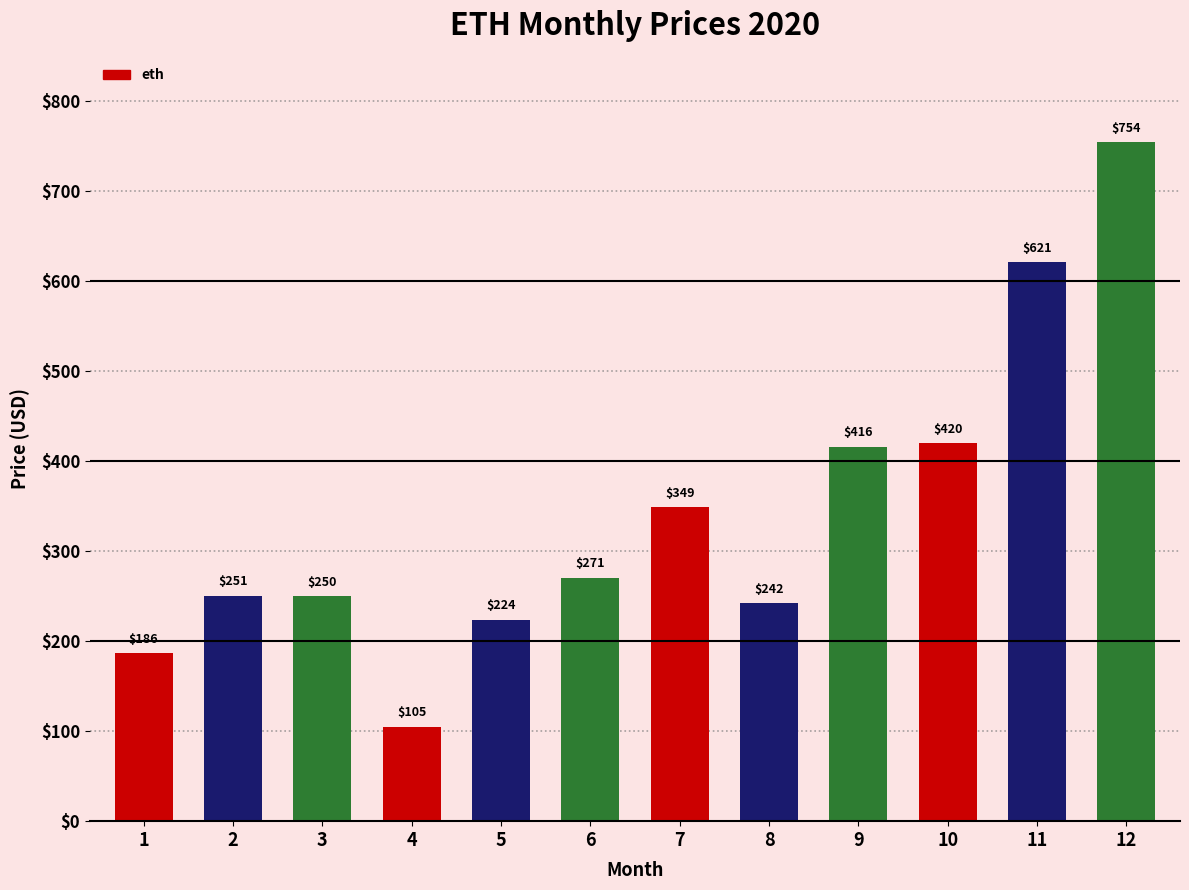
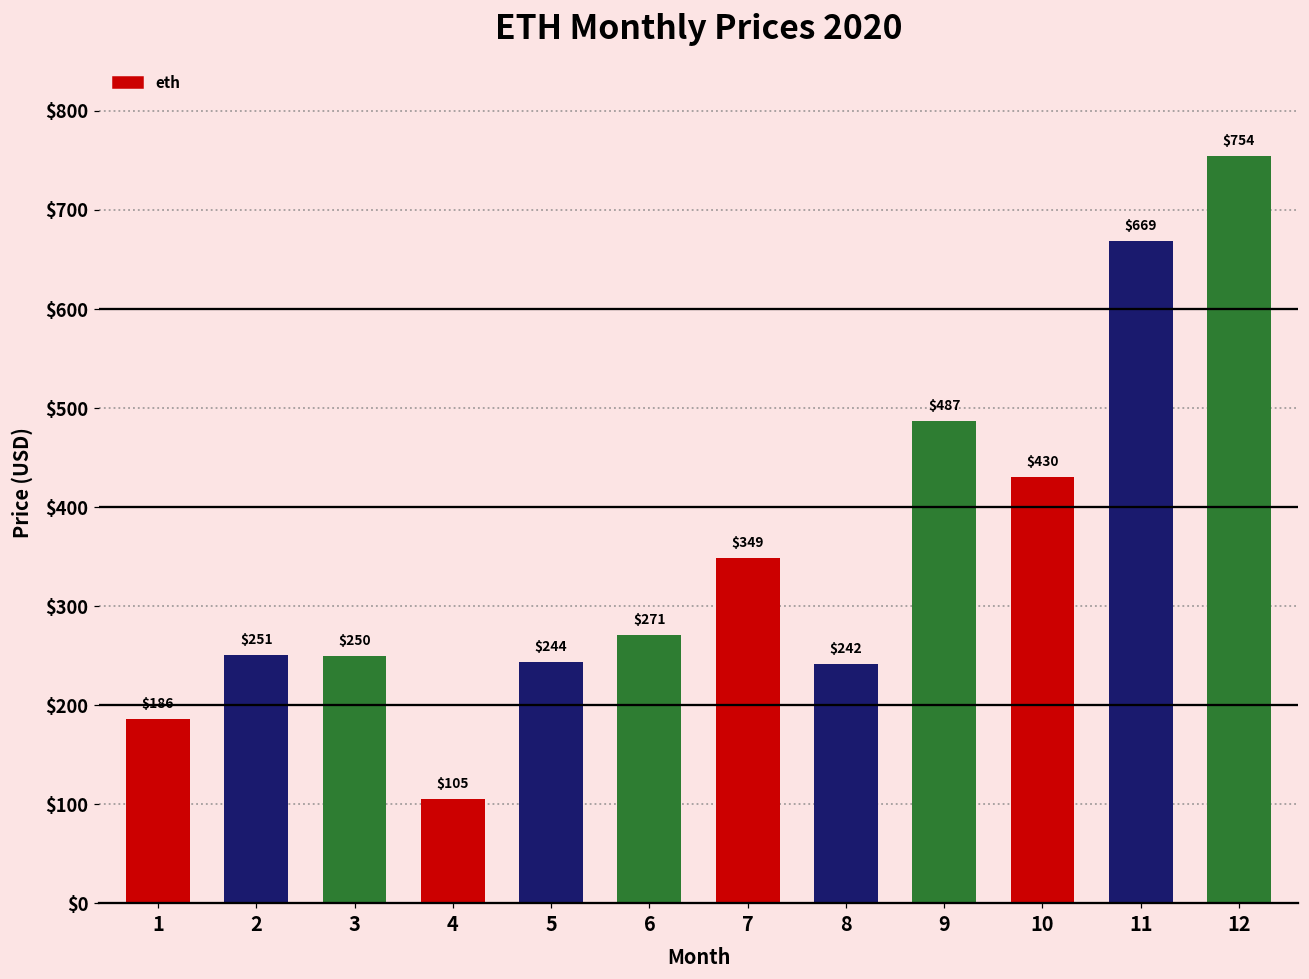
5: $224 -> $244
9: $416 -> $487
10: $420 -> $430
11: $621 -> $669
